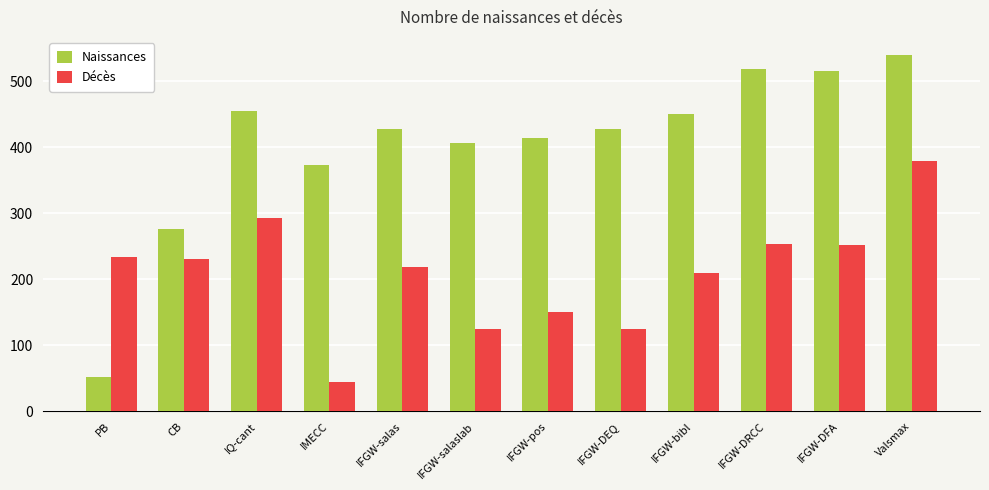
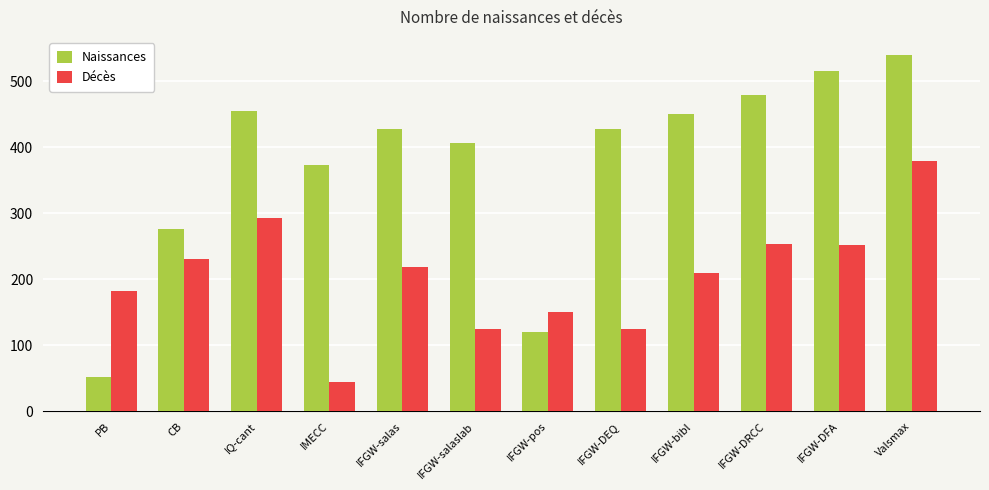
Décès, PB: 230 -> 180
Naissances, IFGW-pos: 410 -> 120
Naissances, IFGW-DRCC: 520 -> 480
